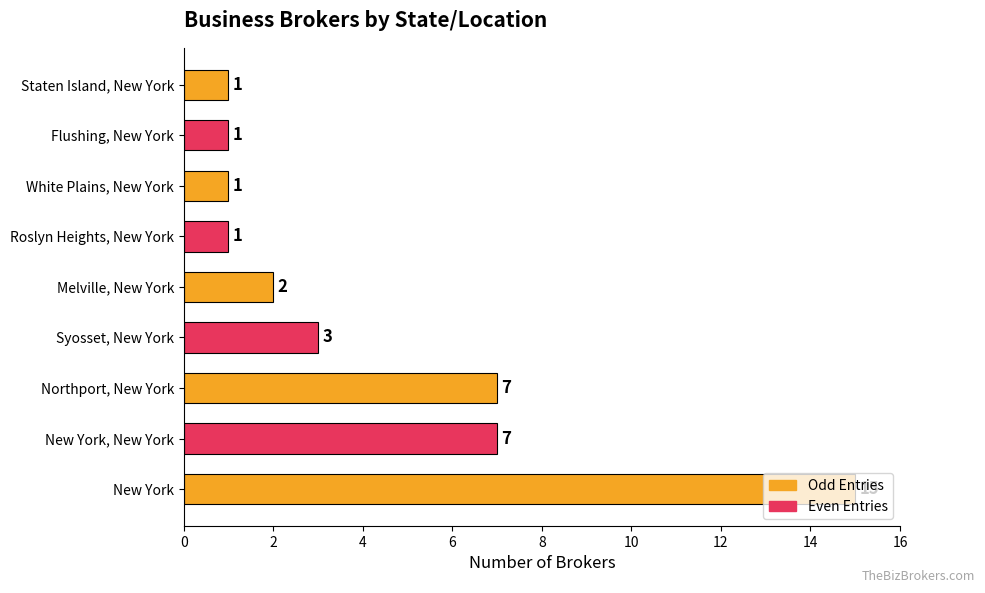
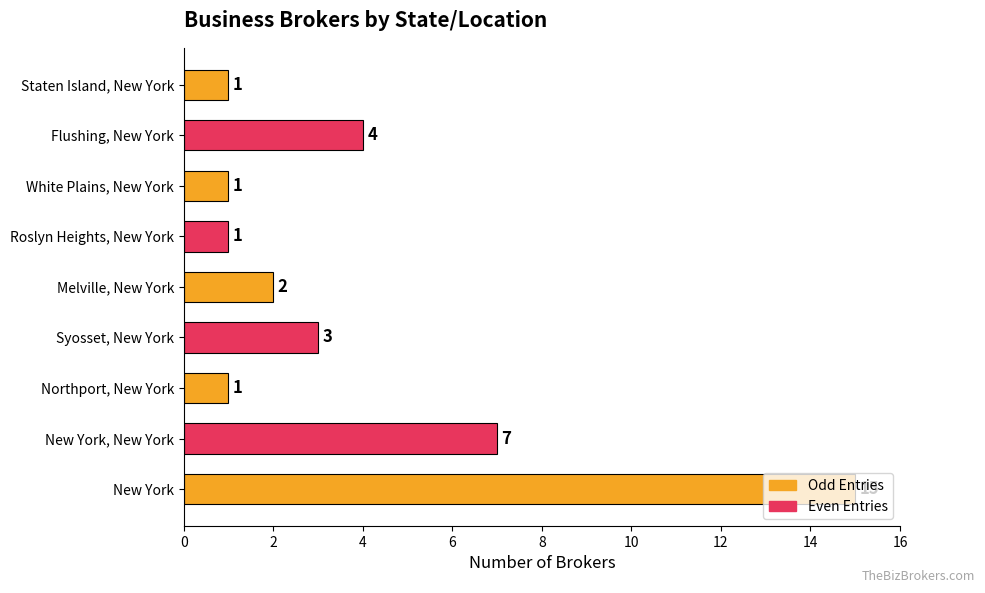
Flushing, New York: 1 -> 4
Northport, New York: 7 -> 1
